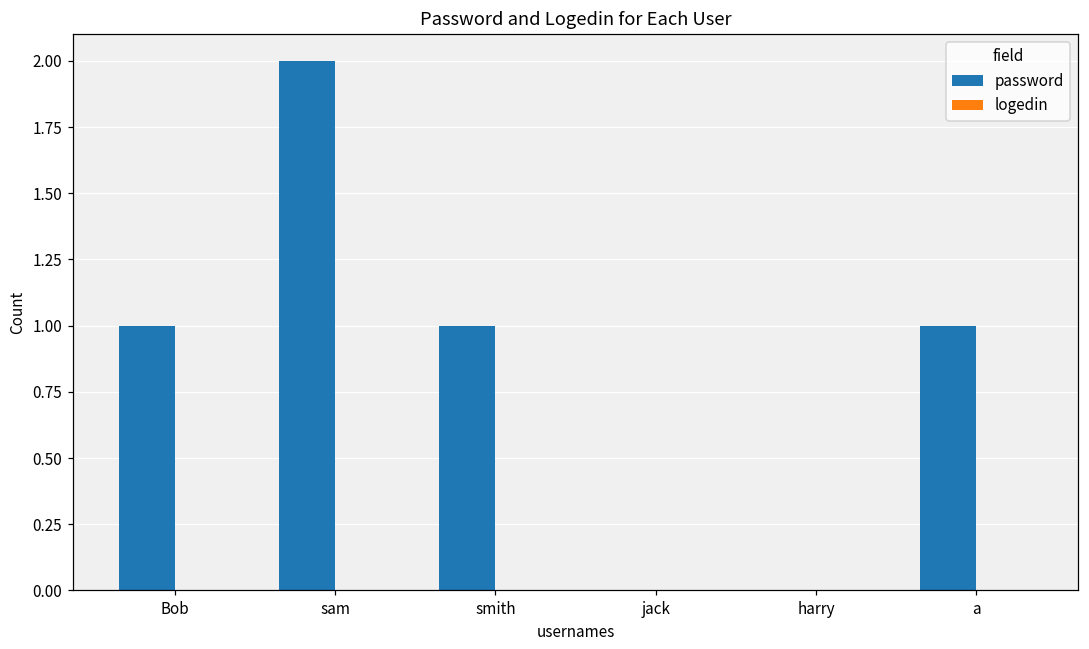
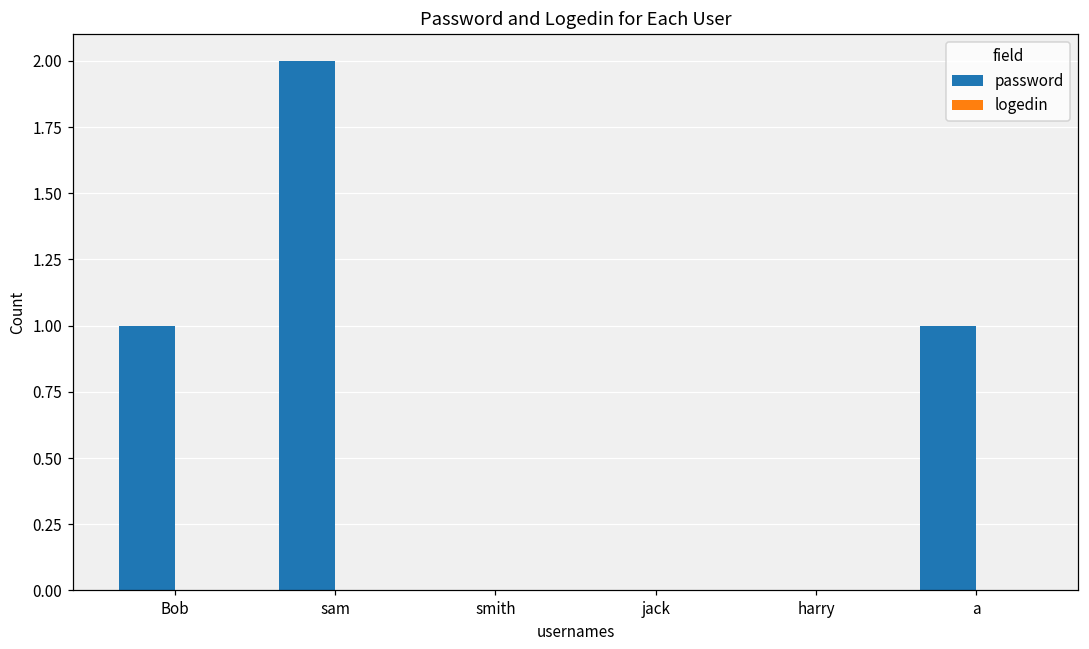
password, smith: 1 -> 0
